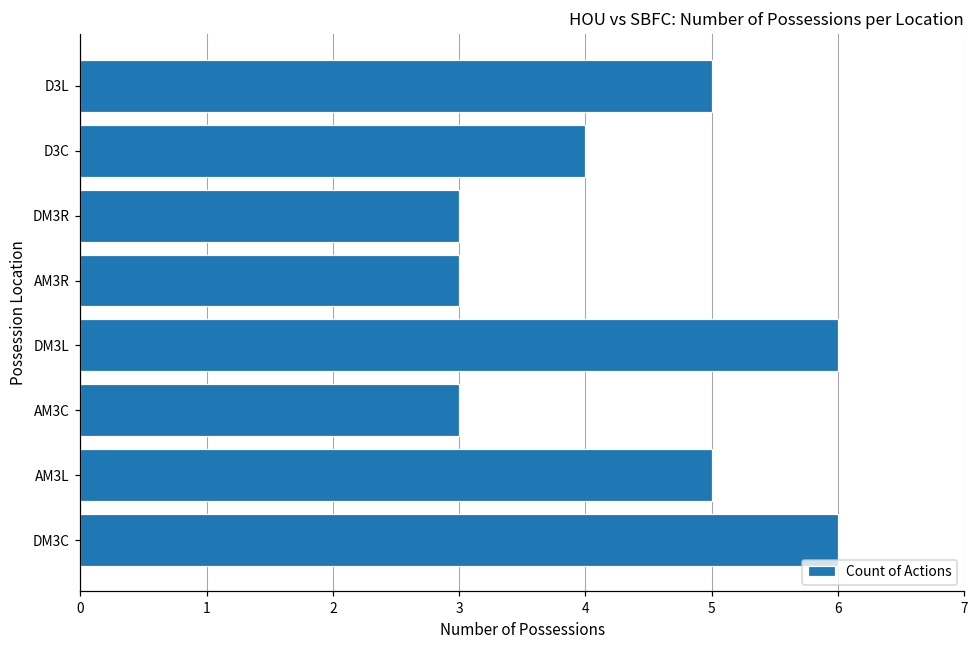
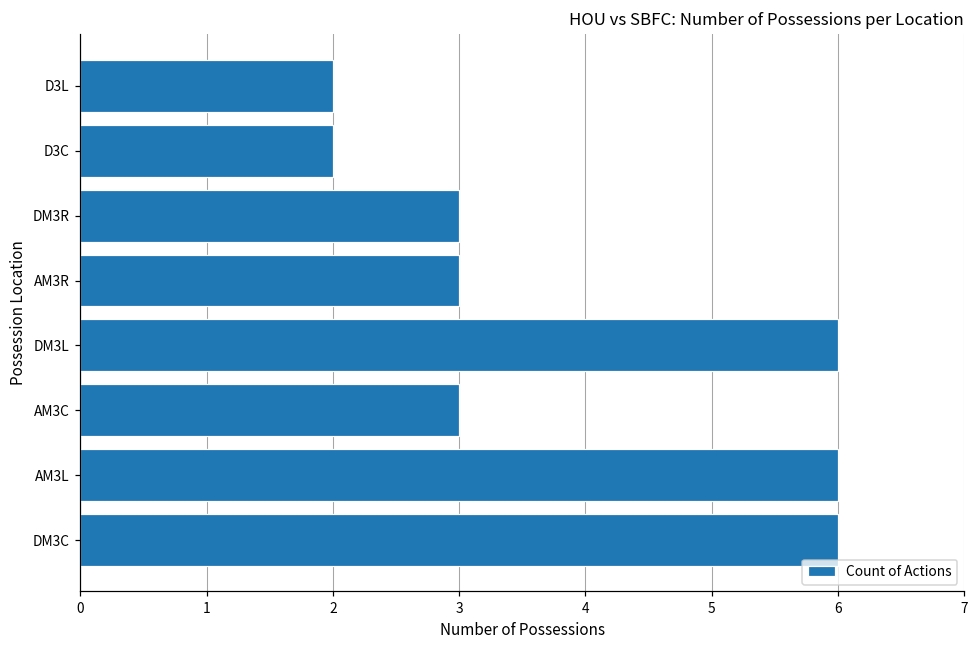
D3L: 5 -> 2
D3C: 4 -> 2
AM3L: 5 -> 6
